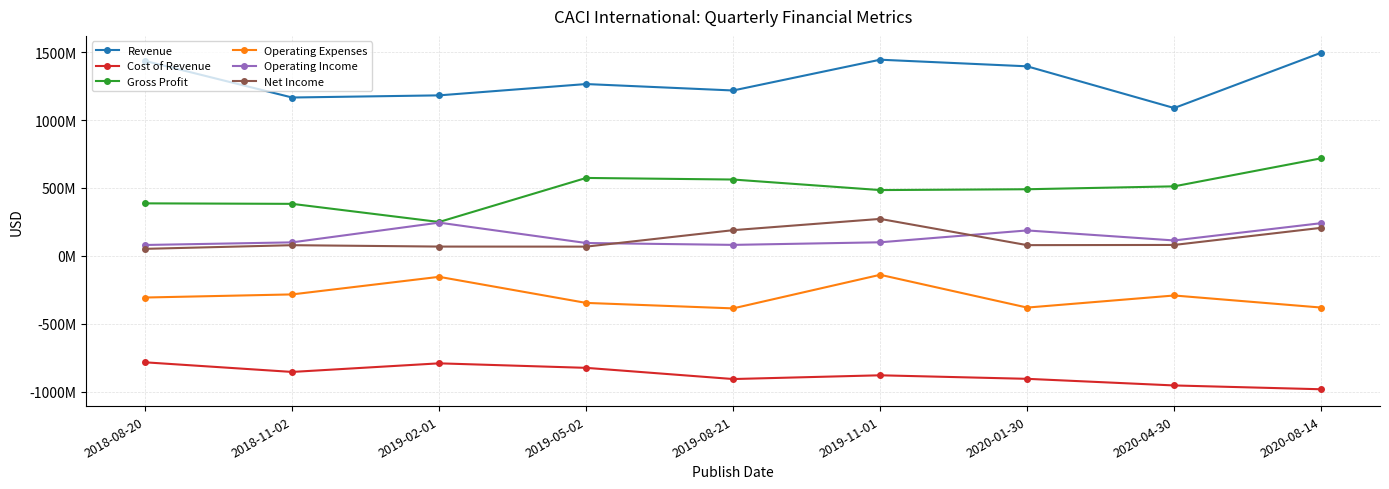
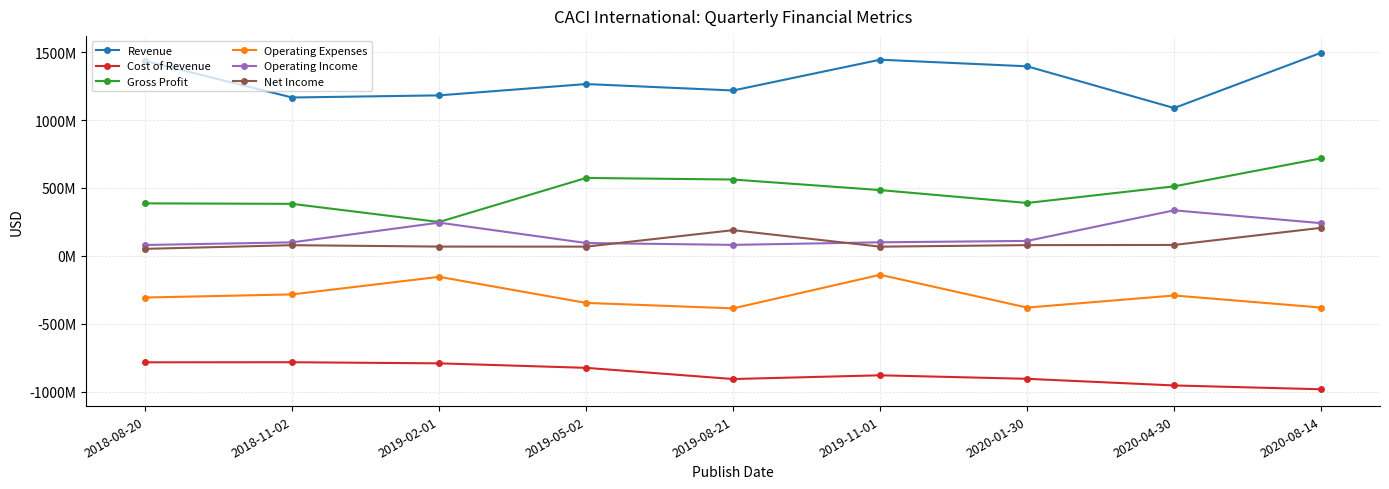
Cost of Revenue, 2018-11-02: -850000000 -> -780000000
Net Income, 2019-11-01: 270000000 -> 70000000
Gross Profit, 2020-01-30: 490000000 -> 390000000
Operating Income, 2020-01-30: 190000000 -> 110000000
Operating Income, 2020-04-30: 110000000 -> 340000000
